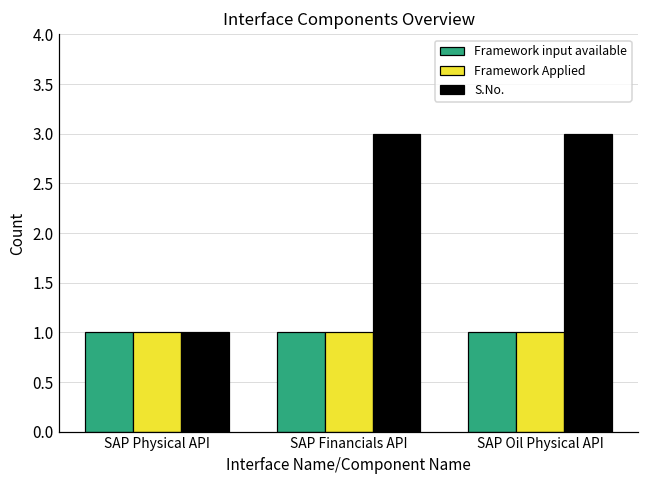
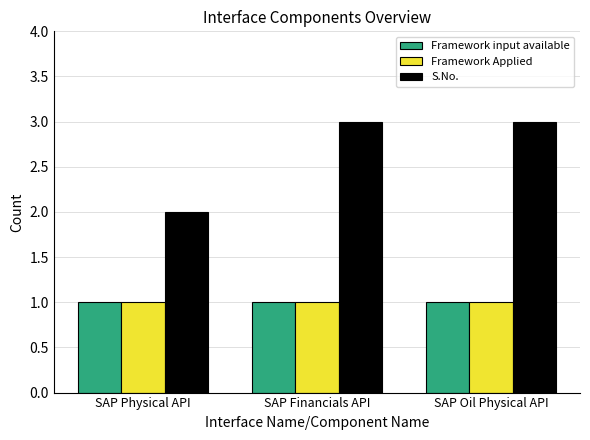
S.No., SAP Physical API: 1 -> 2
